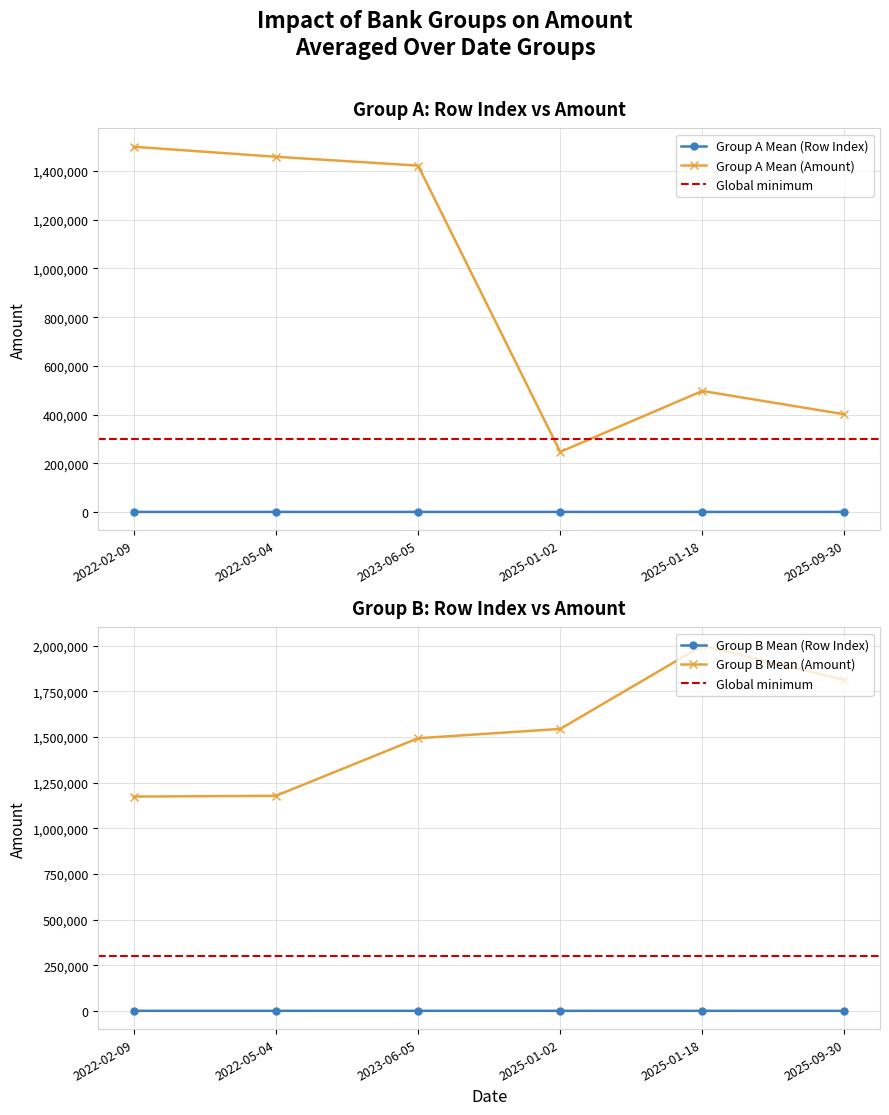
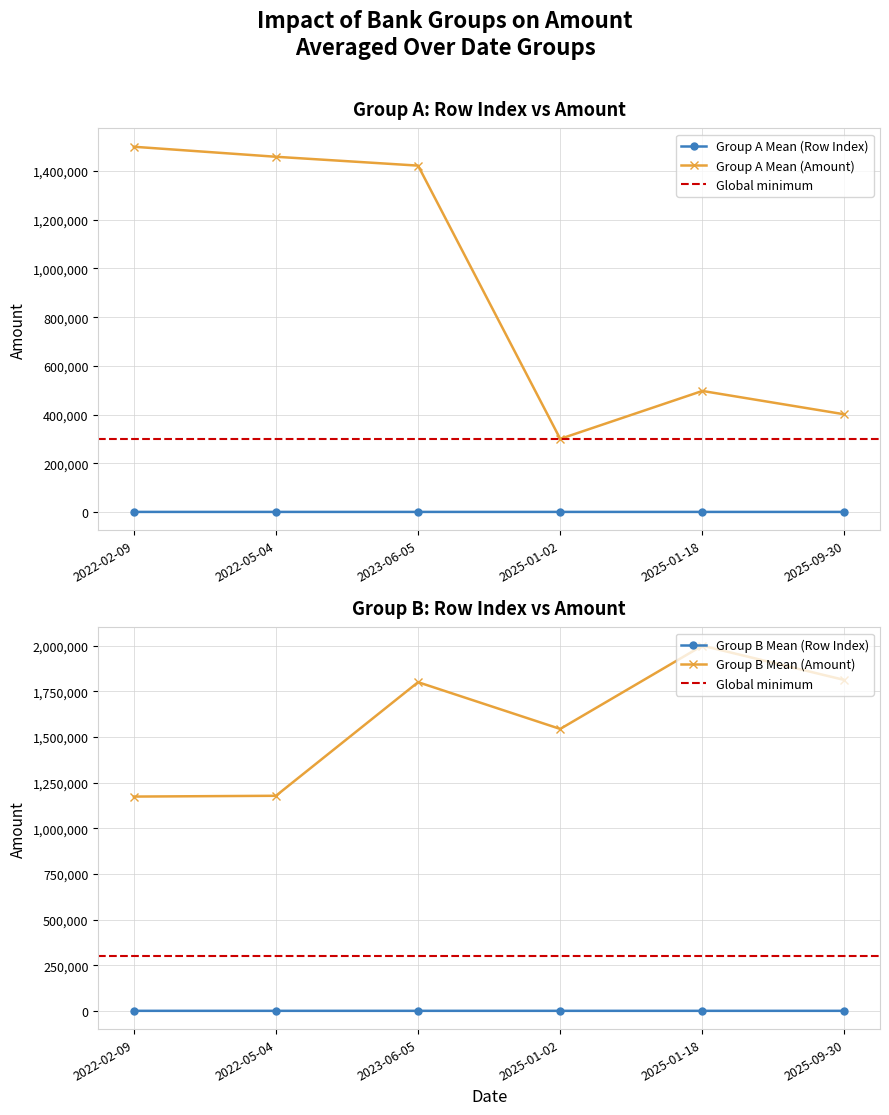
Group A: Row Index vs Amount, Group A Mean (Amount), 2025-01-02: 250,000 -> 300,000
Group B: Row Index vs Amount, Group B Mean (Amount), 2023-06-05: 1,490,000 -> 1,800,000
